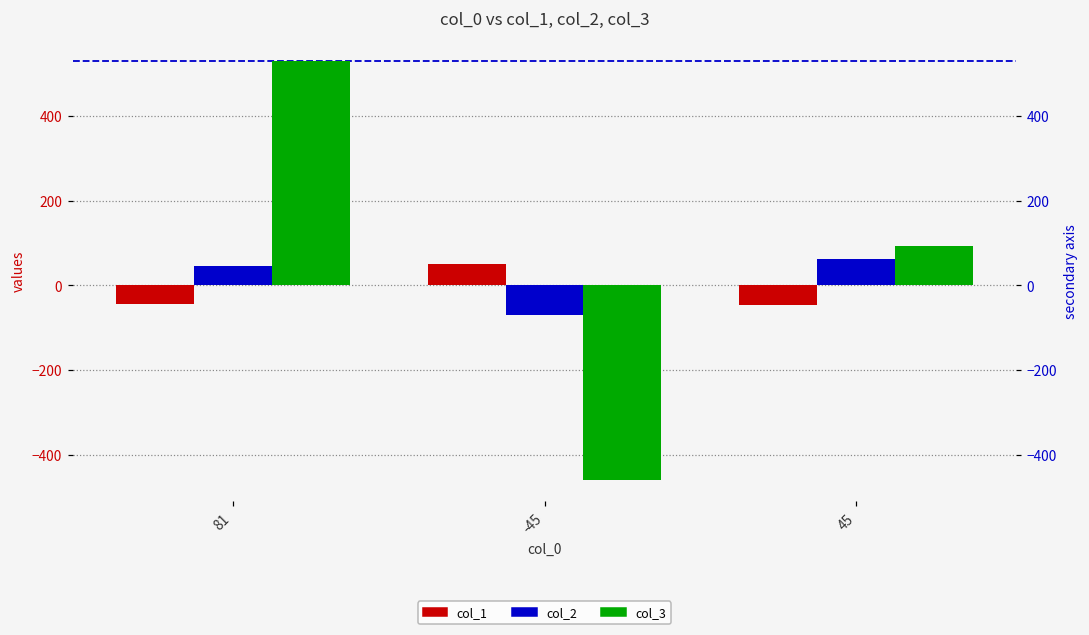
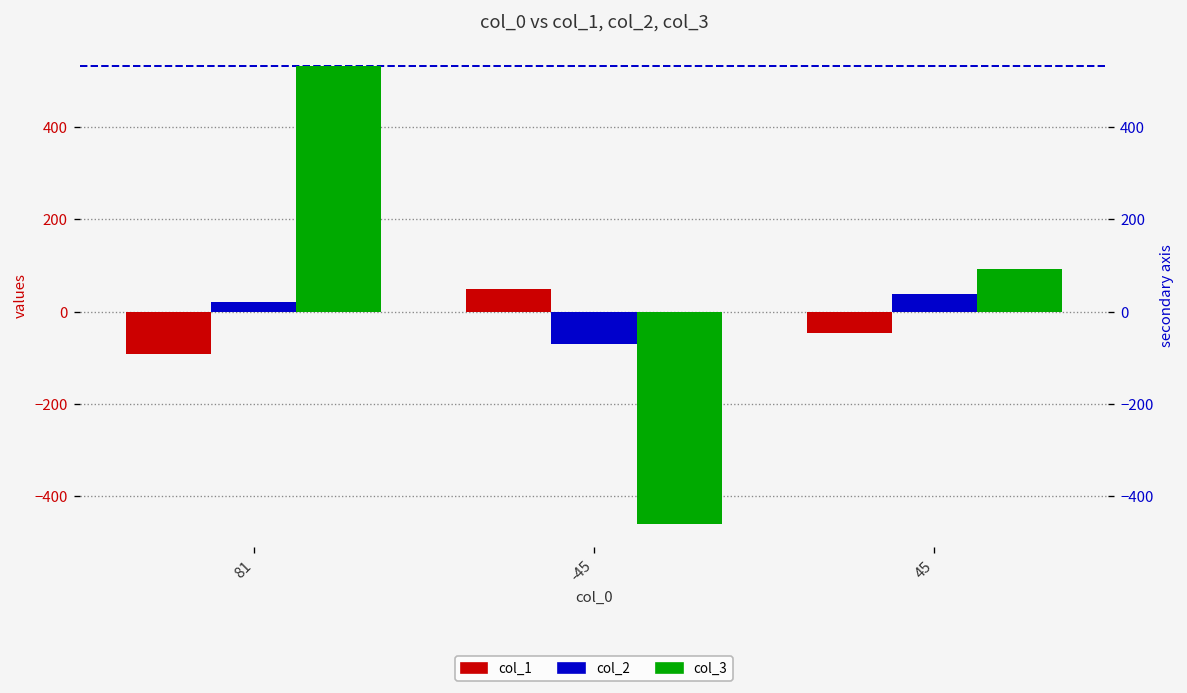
col_1, 81: -50 -> -90
col_2, 81: 50 -> 20
col_2, 45: 60 -> 40
